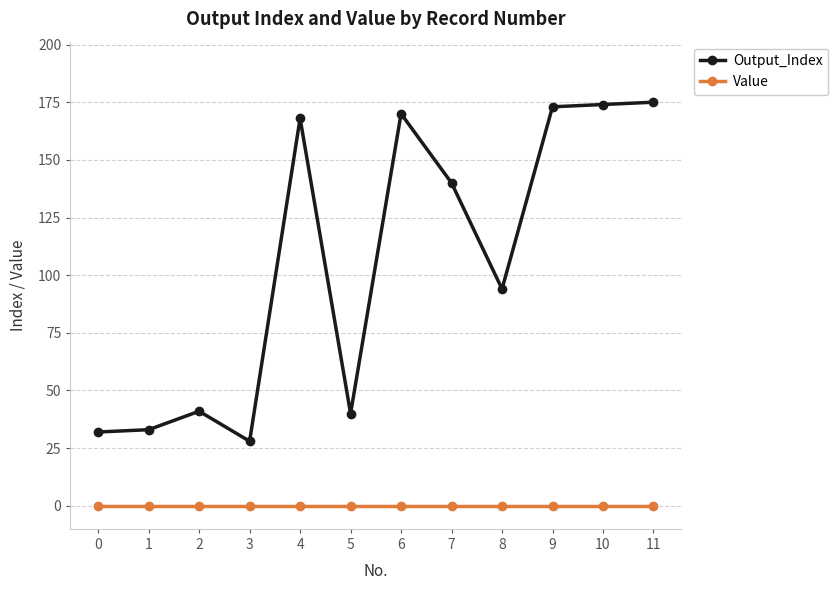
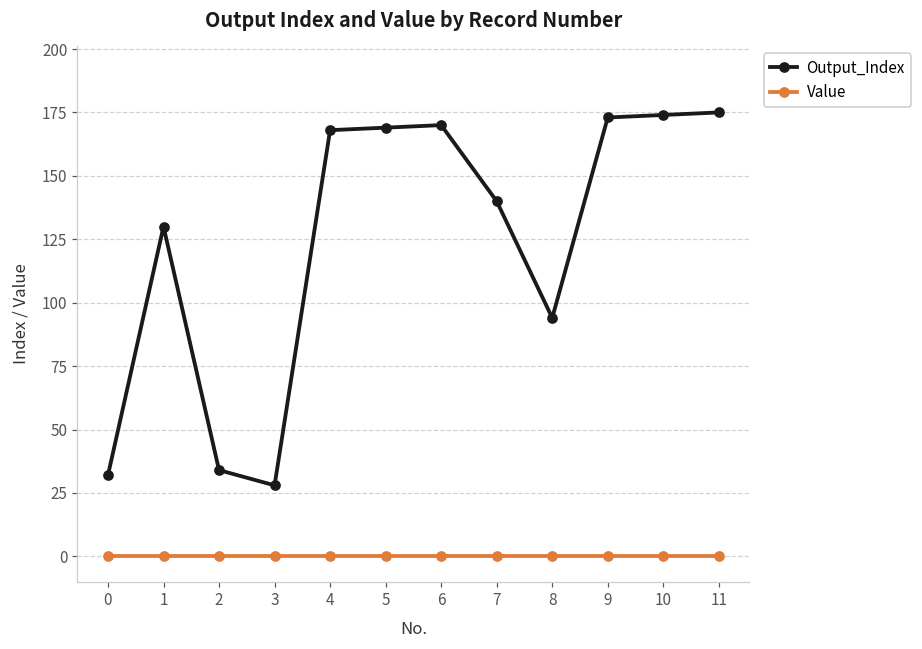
Output_Index, 1: 33 -> 130
Output_Index, 2: 41 -> 34
Output_Index, 5: 40 -> 169
